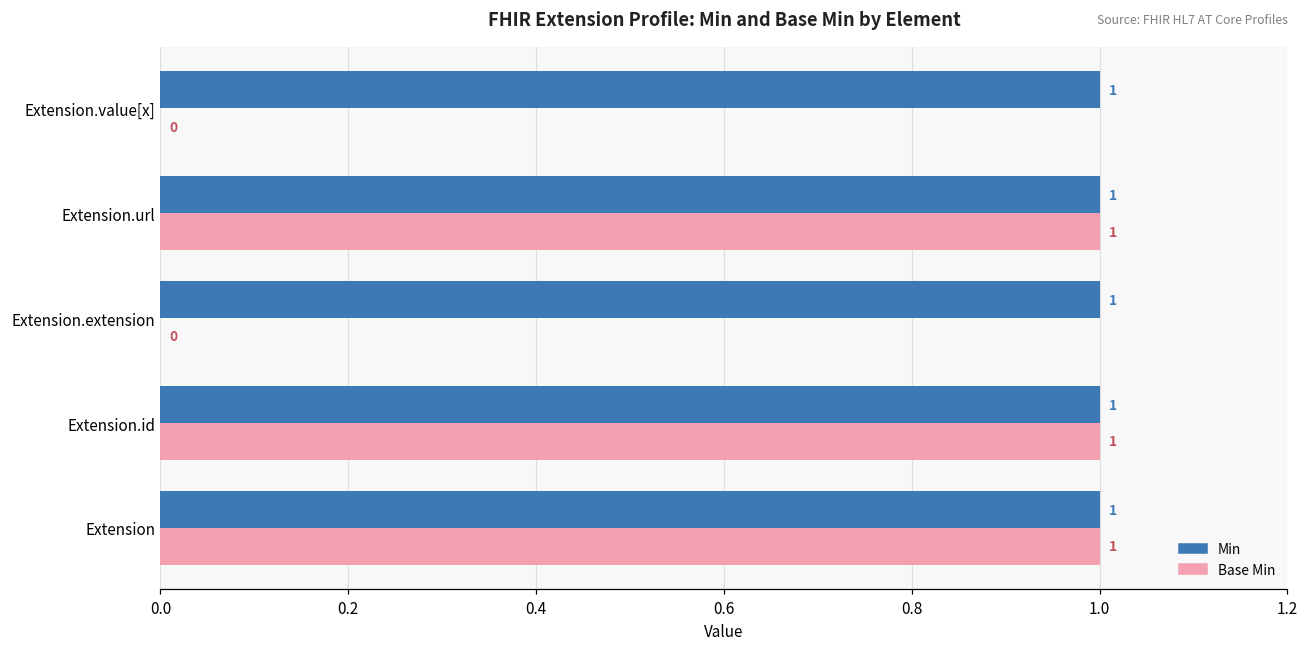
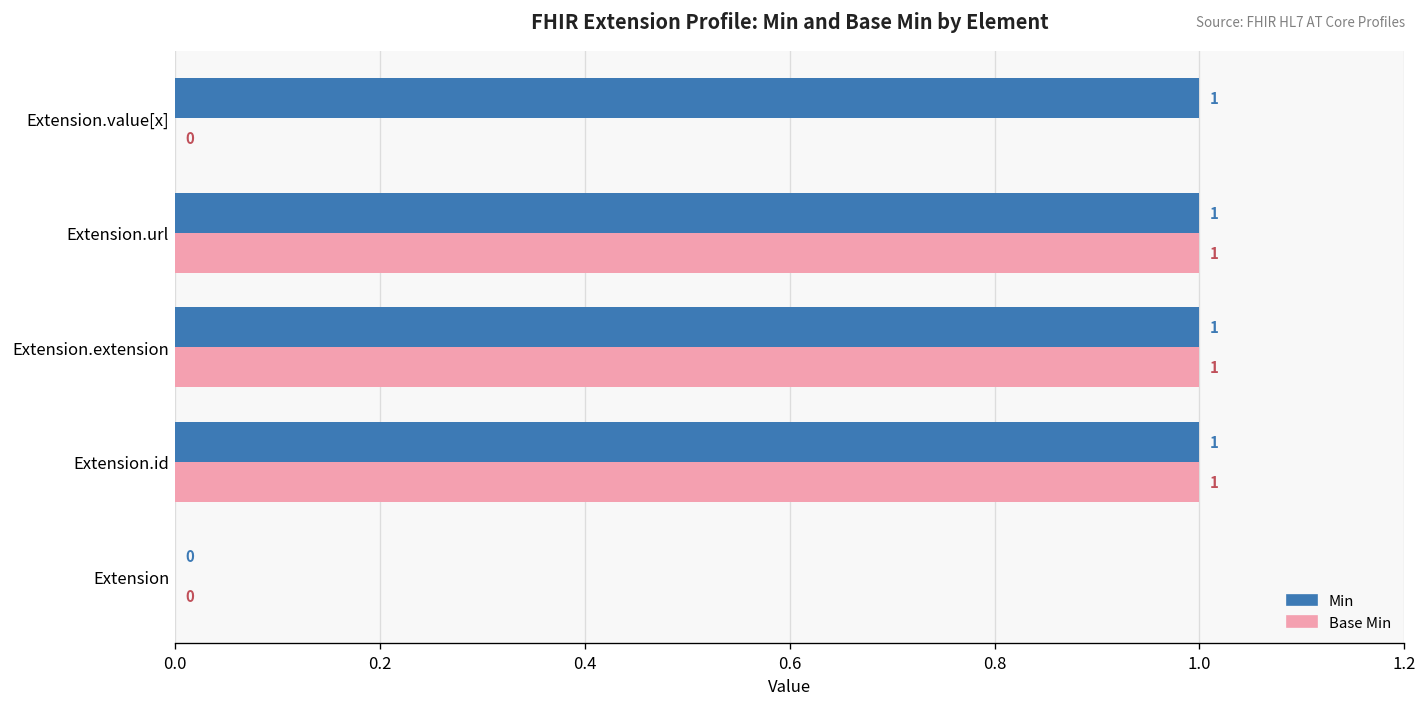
Base Min, Extension.extension: 0 -> 1
Min, Extension: 1 -> 0
Base Min, Extension: 1 -> 0
